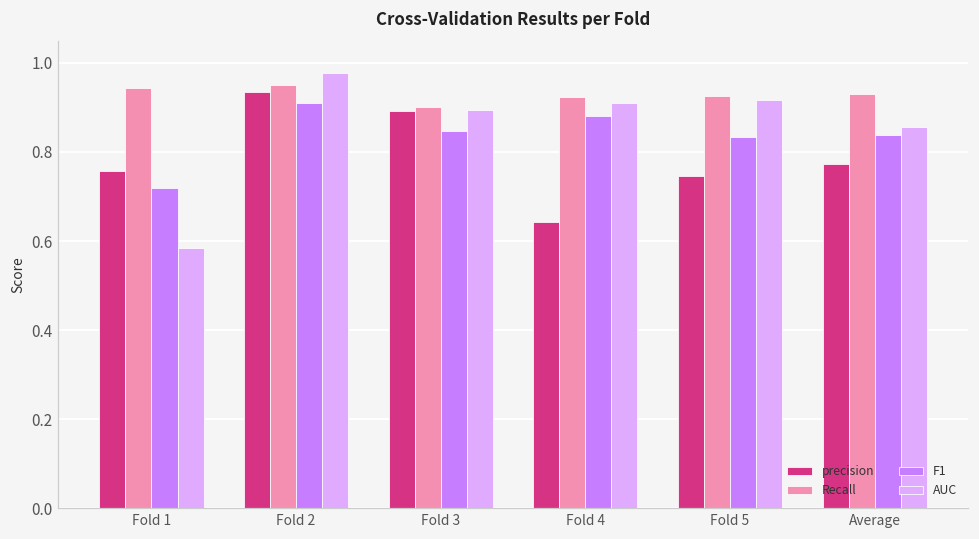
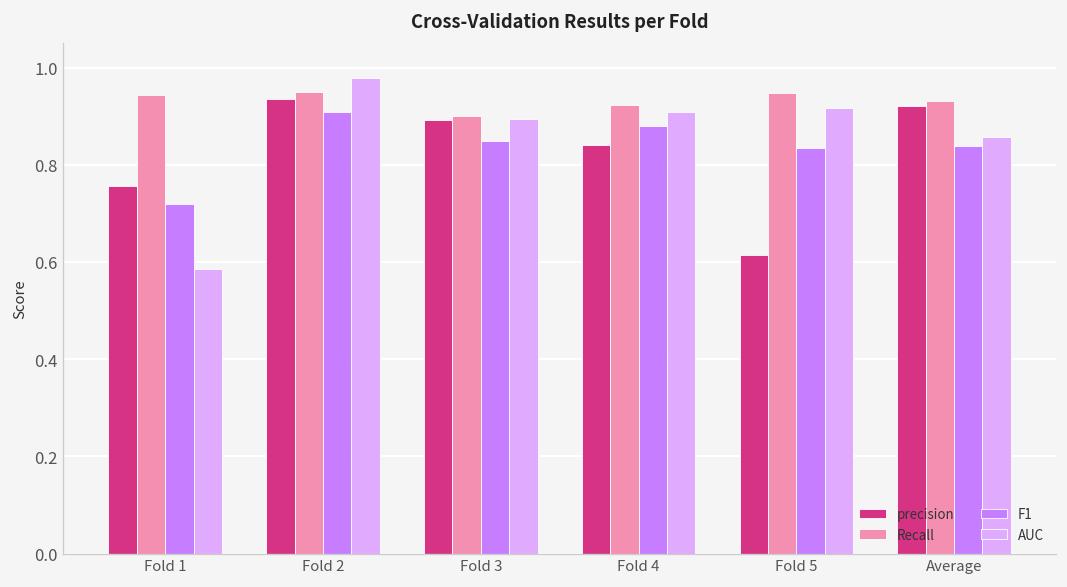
precision, Fold 4: 0.64 -> 0.84
precision, Fold 5: 0.74 -> 0.61
Recall, Fold 5: 0.93 -> 0.95
precision, Average: 0.77 -> 0.92
